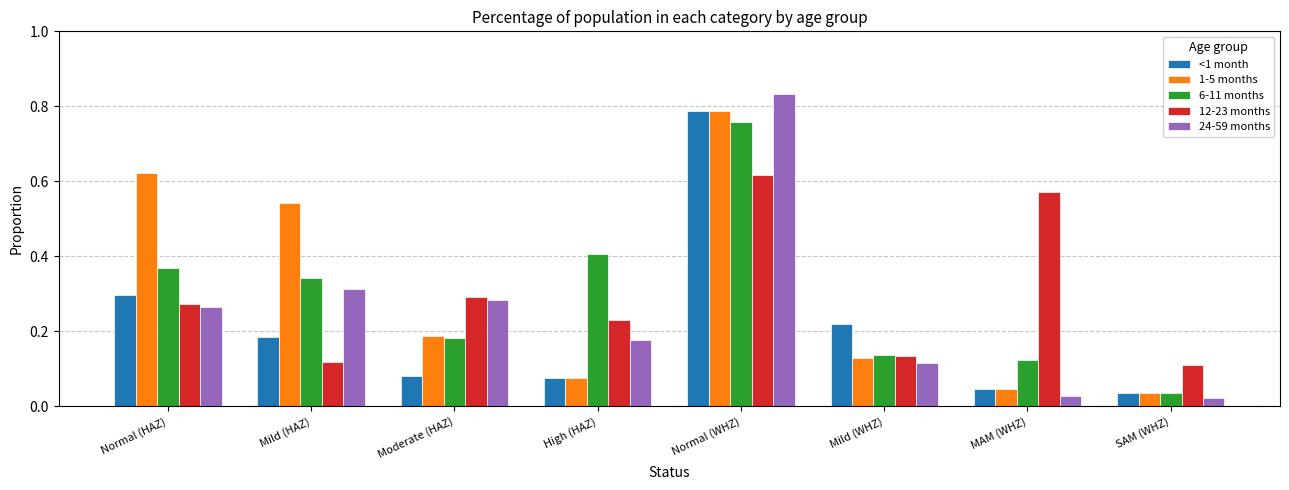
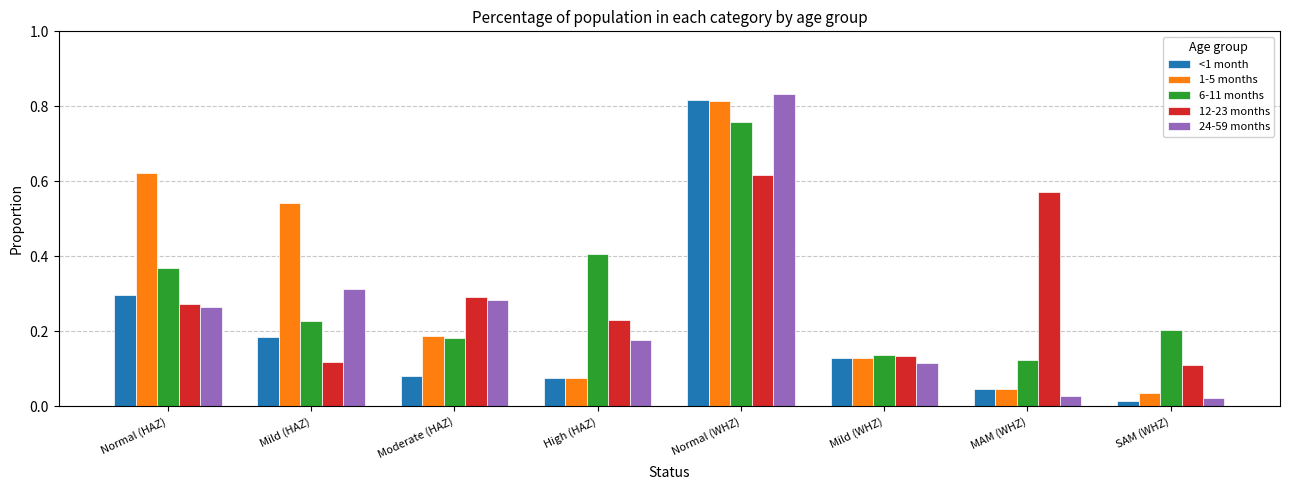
6-11 months, Mild (HAZ): 0.34 -> 0.23
<1 month, Normal (WHZ): 0.79 -> 0.82
1-5 months, Normal (WHZ): 0.79 -> 0.81
<1 month, Mild (WHZ): 0.22 -> 0.13
<1 month, SAM (WHZ): 0.04 -> 0.01
6-11 months, SAM (WHZ): 0.03 -> 0.20
